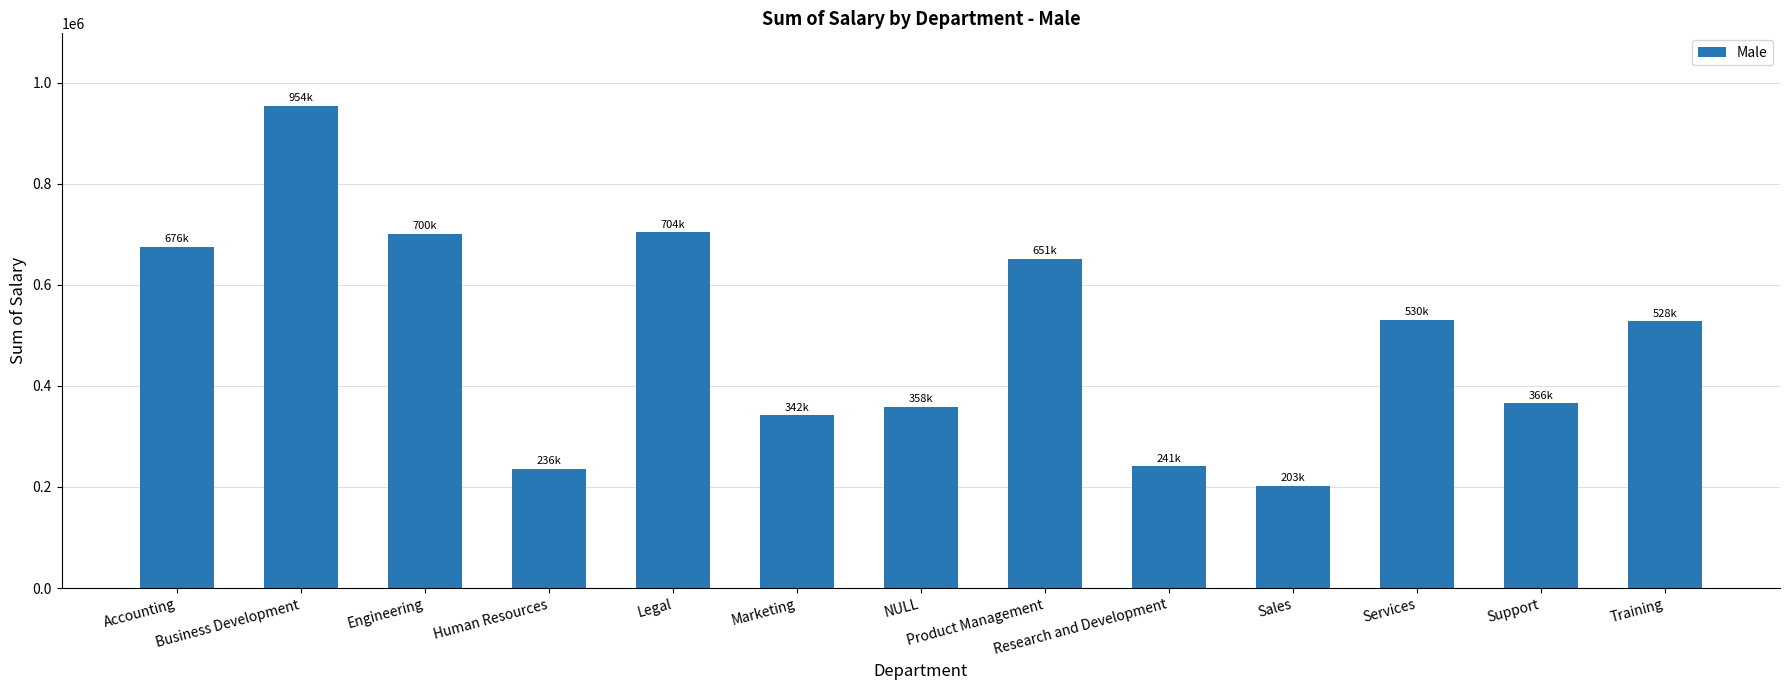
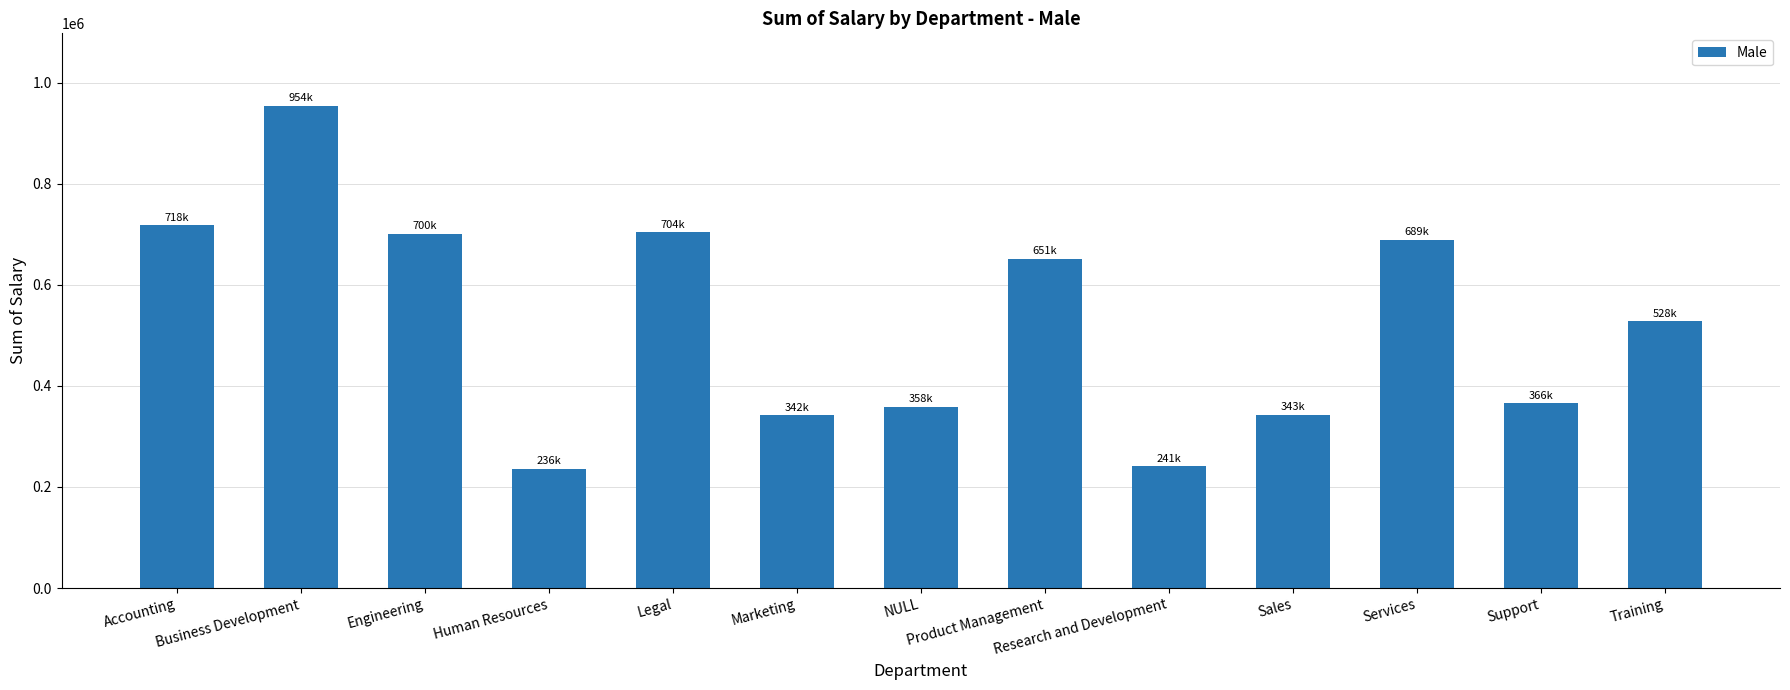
Accounting: 676k -> 718k
Sales: 203k -> 343k
Services: 530k -> 689k
